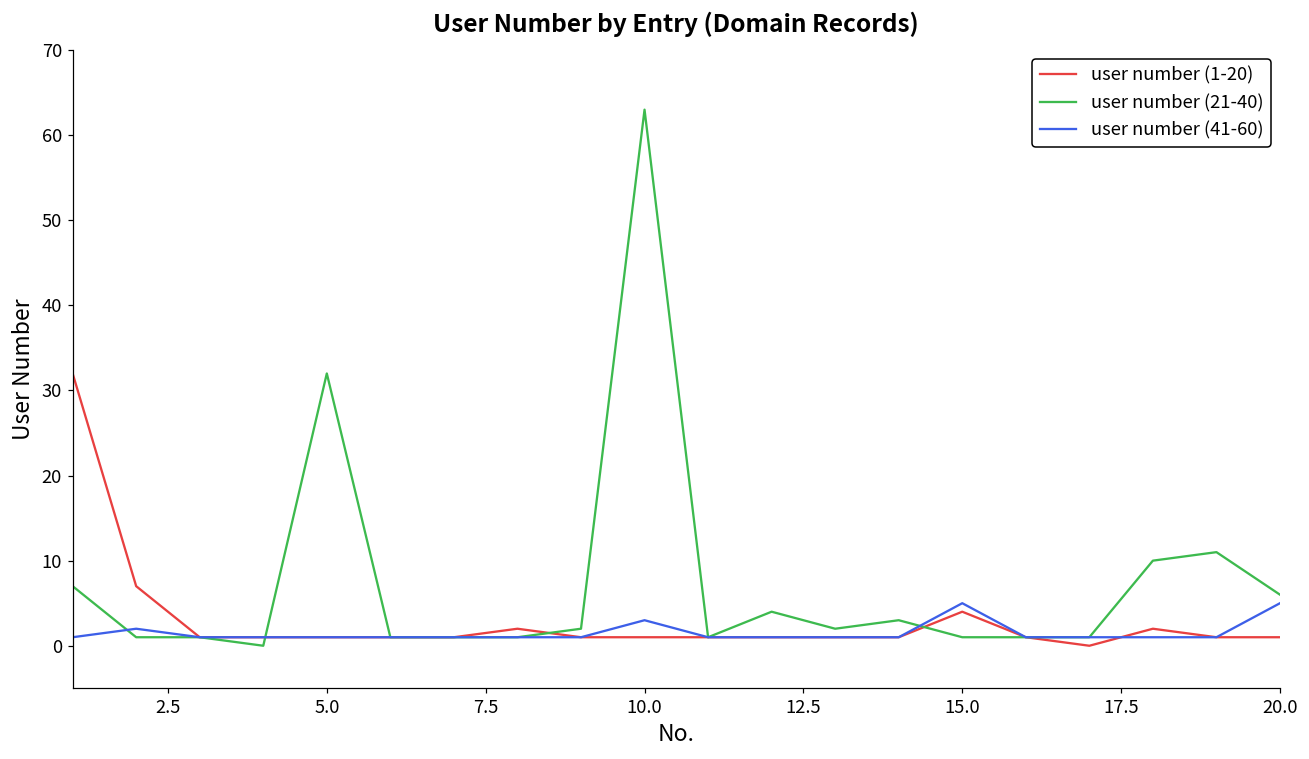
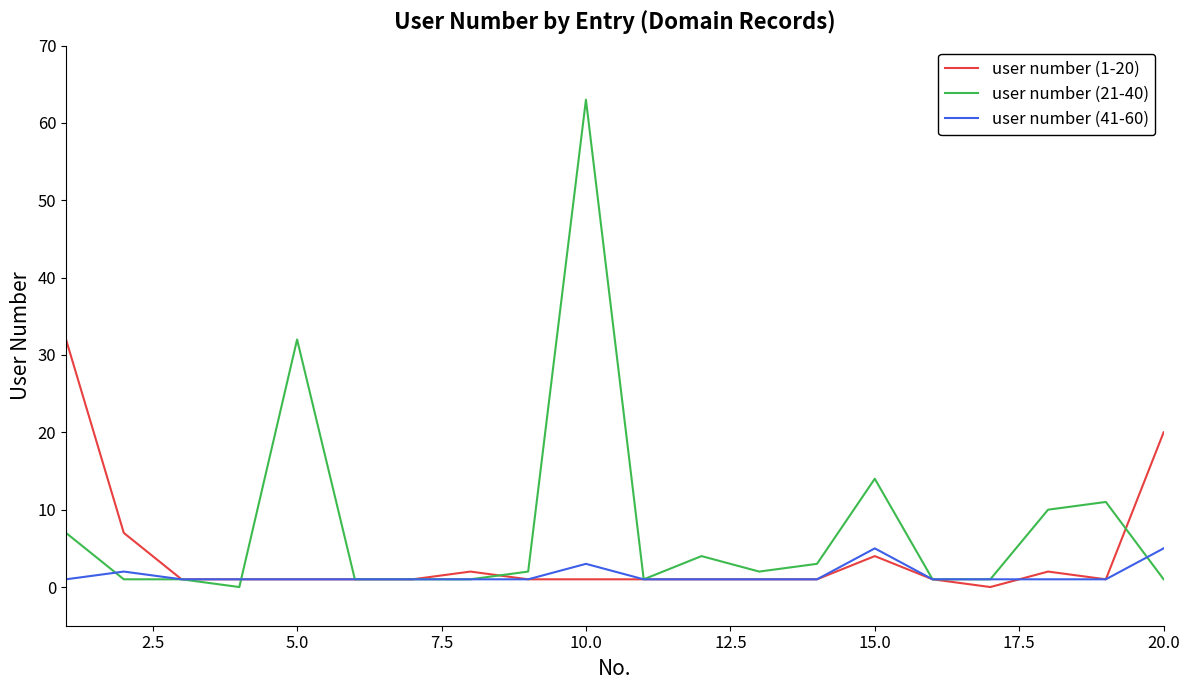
user number (21-40), 15.0: 1 -> 14
user number (1-20), 20.0: 1 -> 20
user number (21-40), 20.0: 6 -> 1
